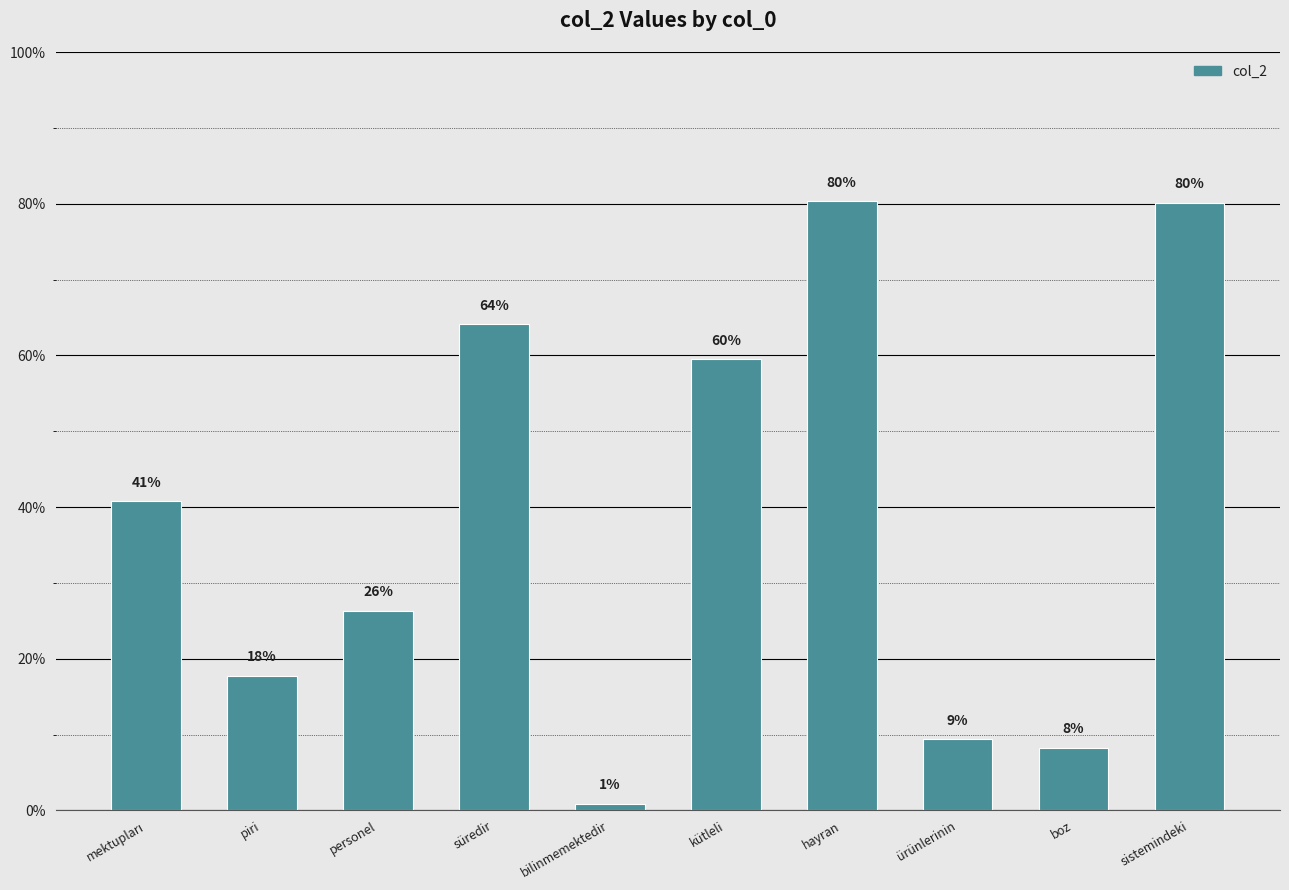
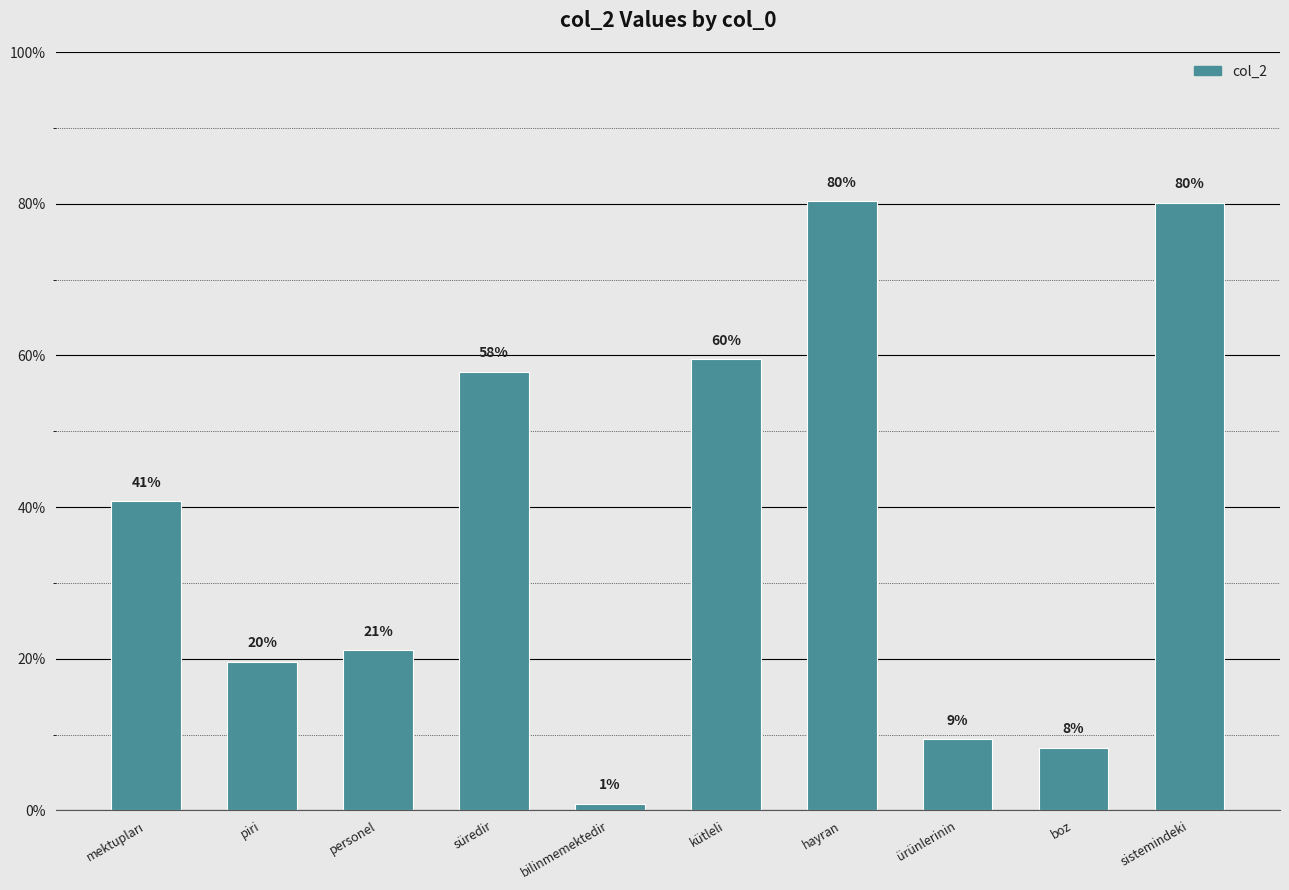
piri: 18% -> 20%
personel: 26% -> 21%
süredir: 64% -> 58%
